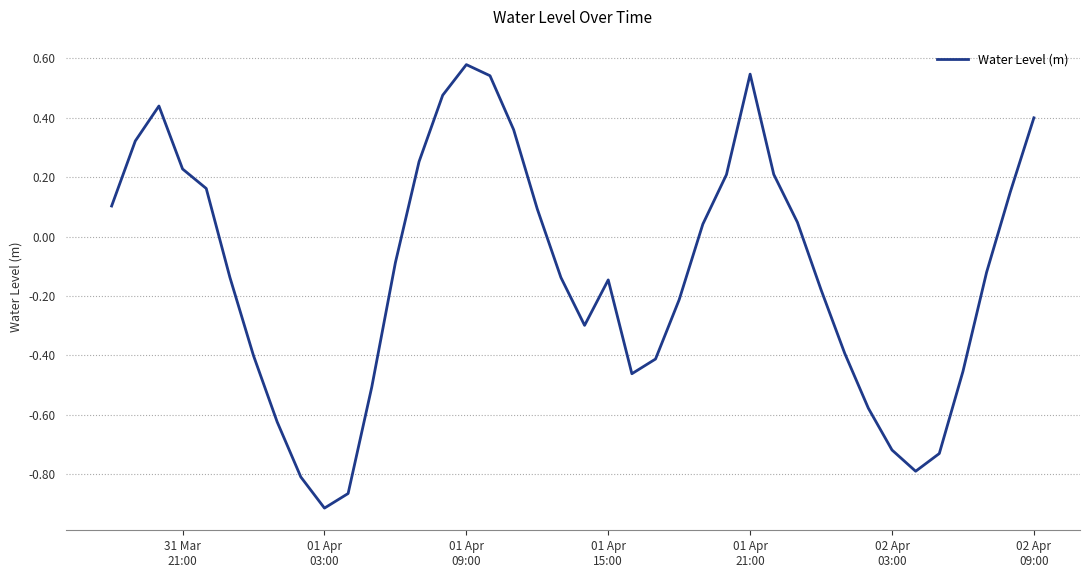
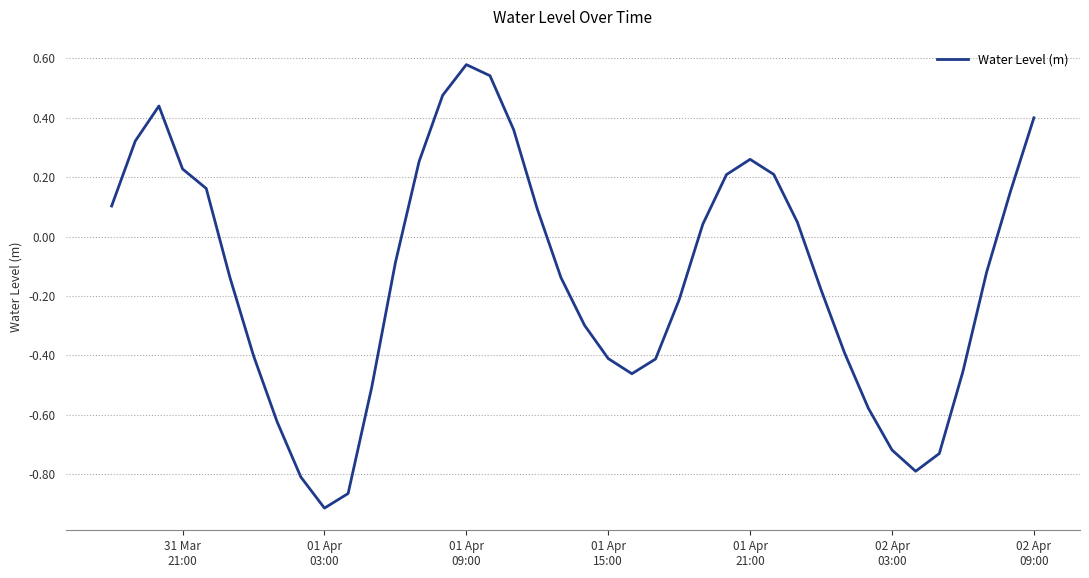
01 Apr 15:00: -0.15 -> -0.41
01 Apr 21:00: 0.55 -> 0.26
